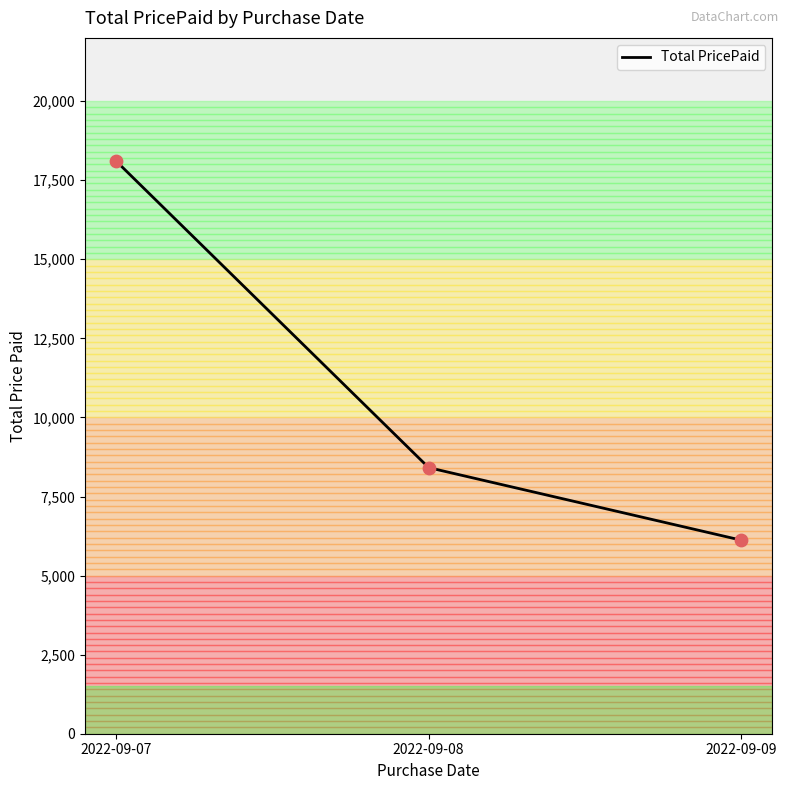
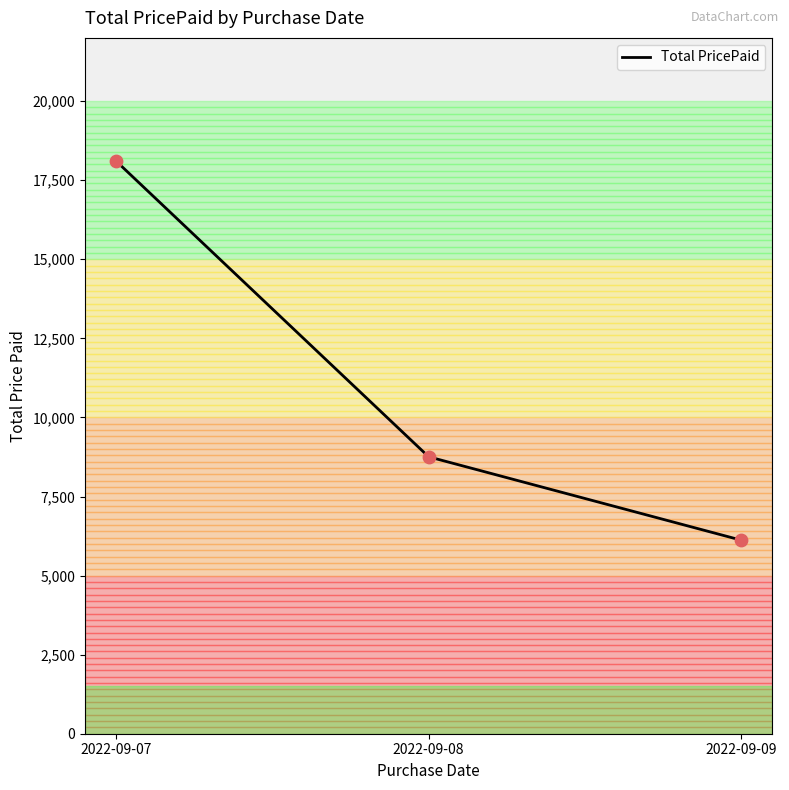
2022-09-08: 8,400 -> 8,800
